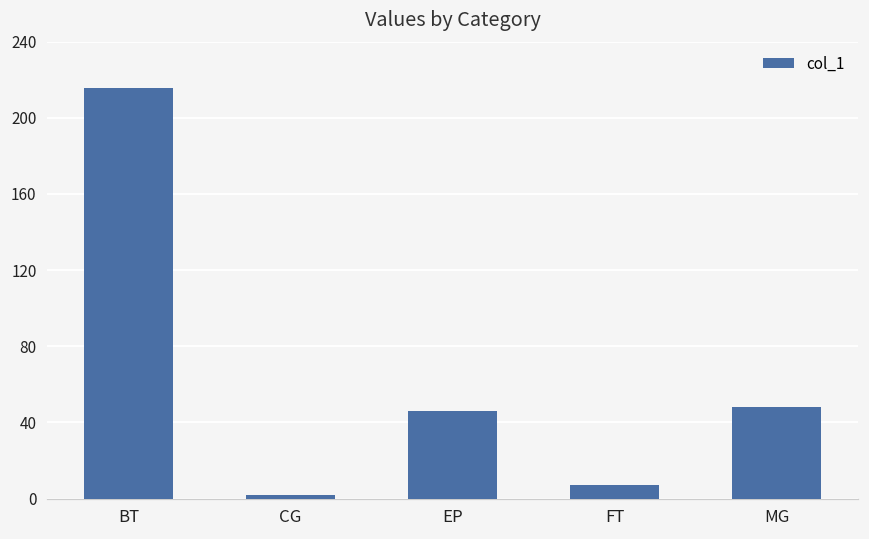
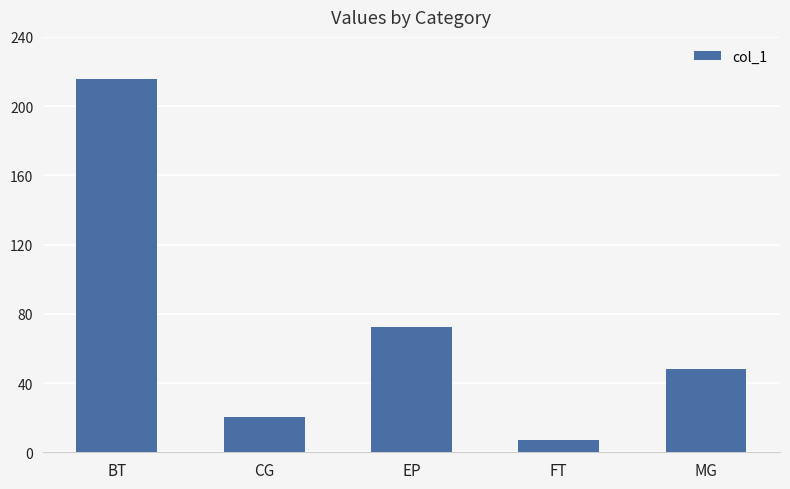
CG: 2 -> 20
EP: 46 -> 72
